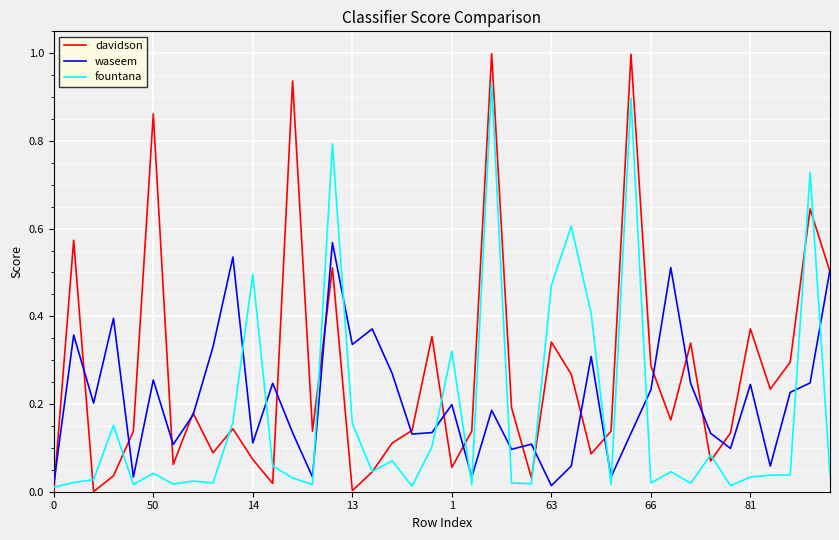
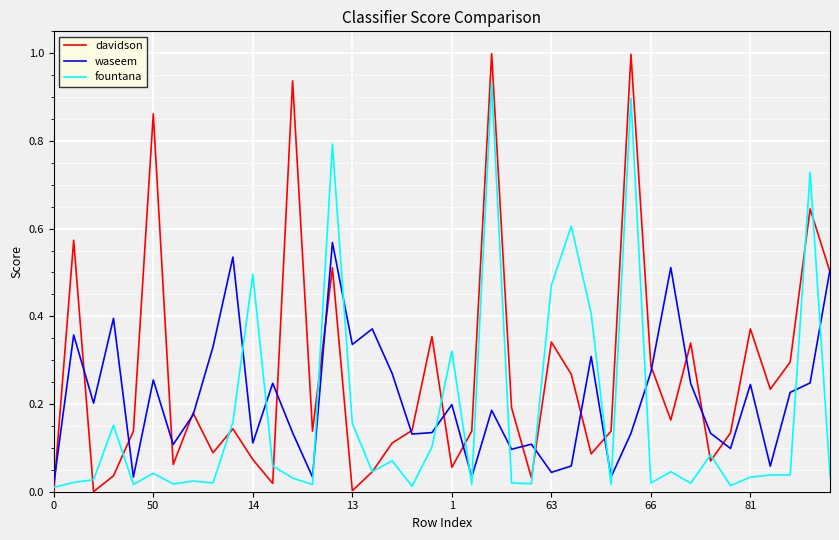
waseem, 63: 0.01 -> 0.04
waseem, 66: 0.23 -> 0.27
